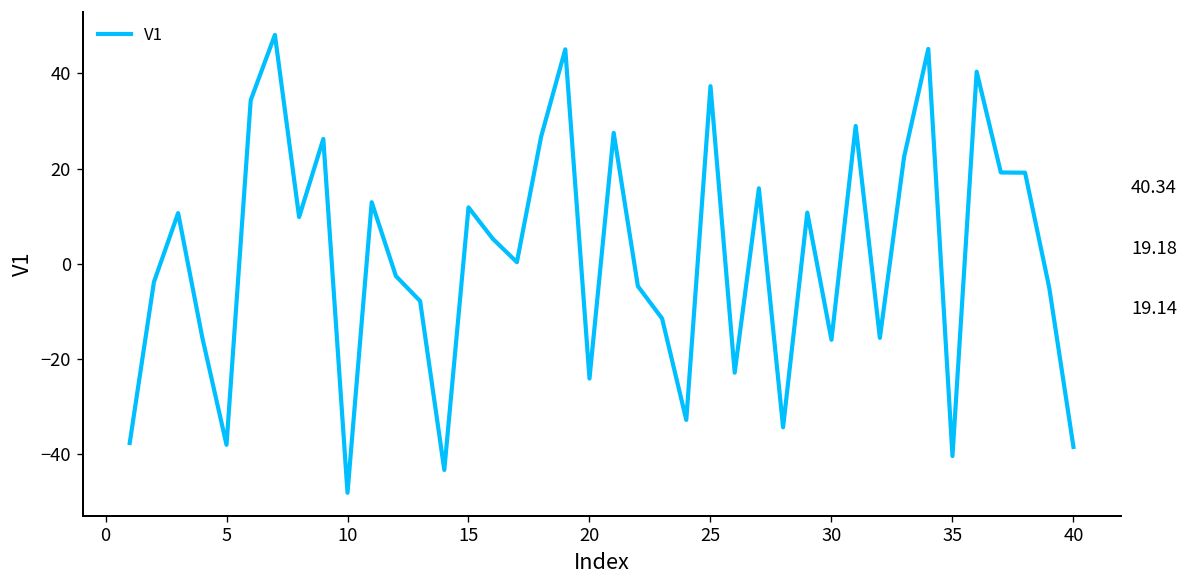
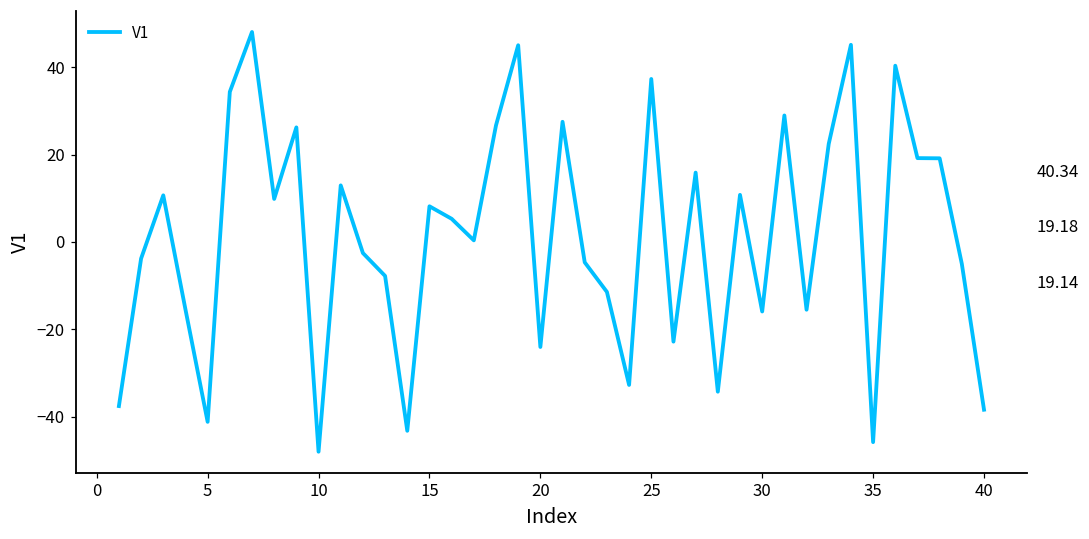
5: -38 -> -41
15: 12 -> 8
35: -40 -> -46
